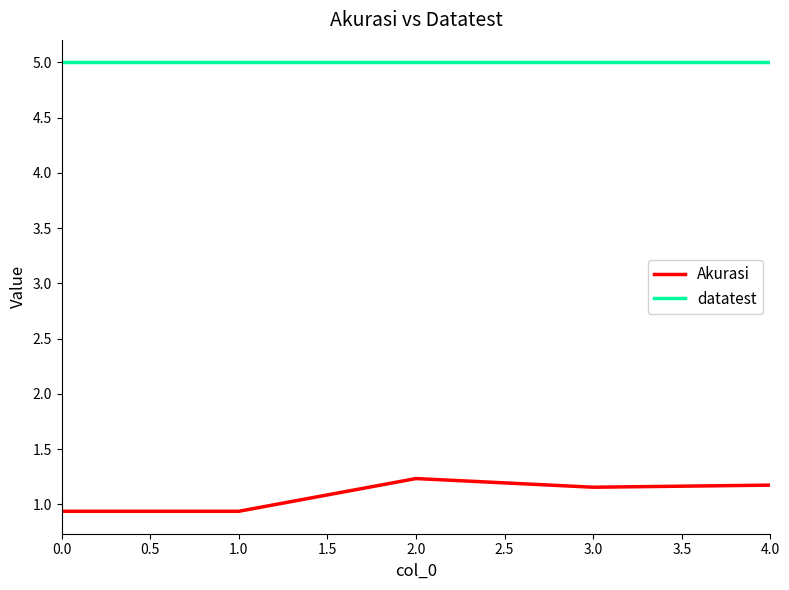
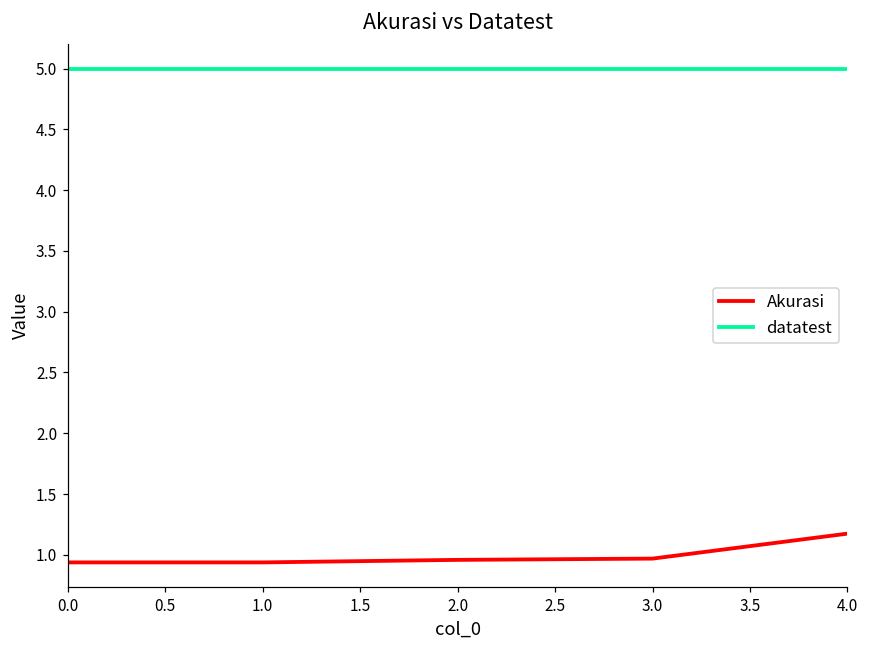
Akurasi, 2.0: 1.23 -> 0.96
Akurasi, 3.0: 1.16 -> 0.97
